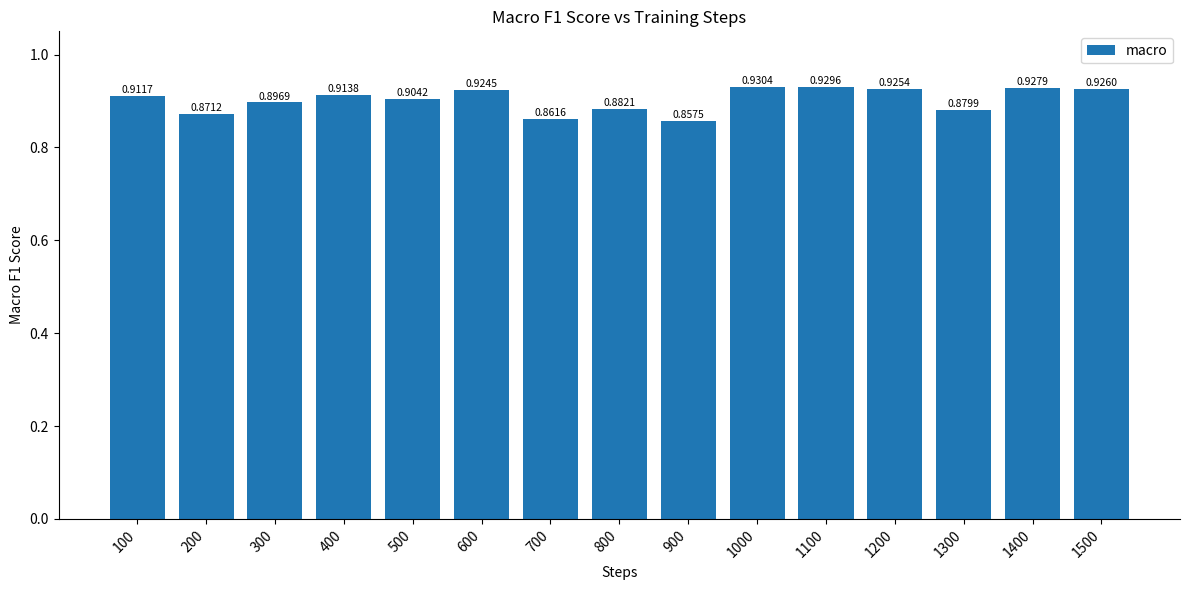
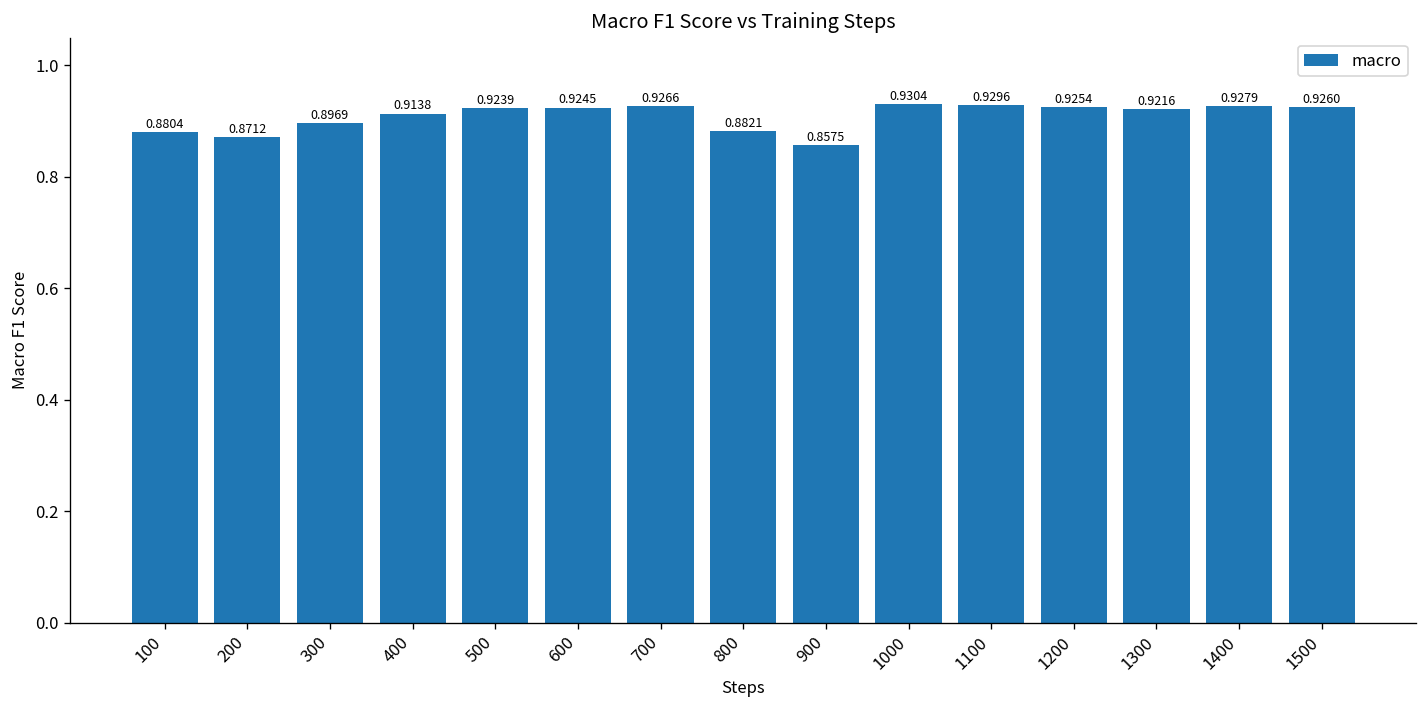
100: 0.9117 -> 0.8804
500: 0.9042 -> 0.9239
700: 0.8616 -> 0.9266
1300: 0.8799 -> 0.9216
